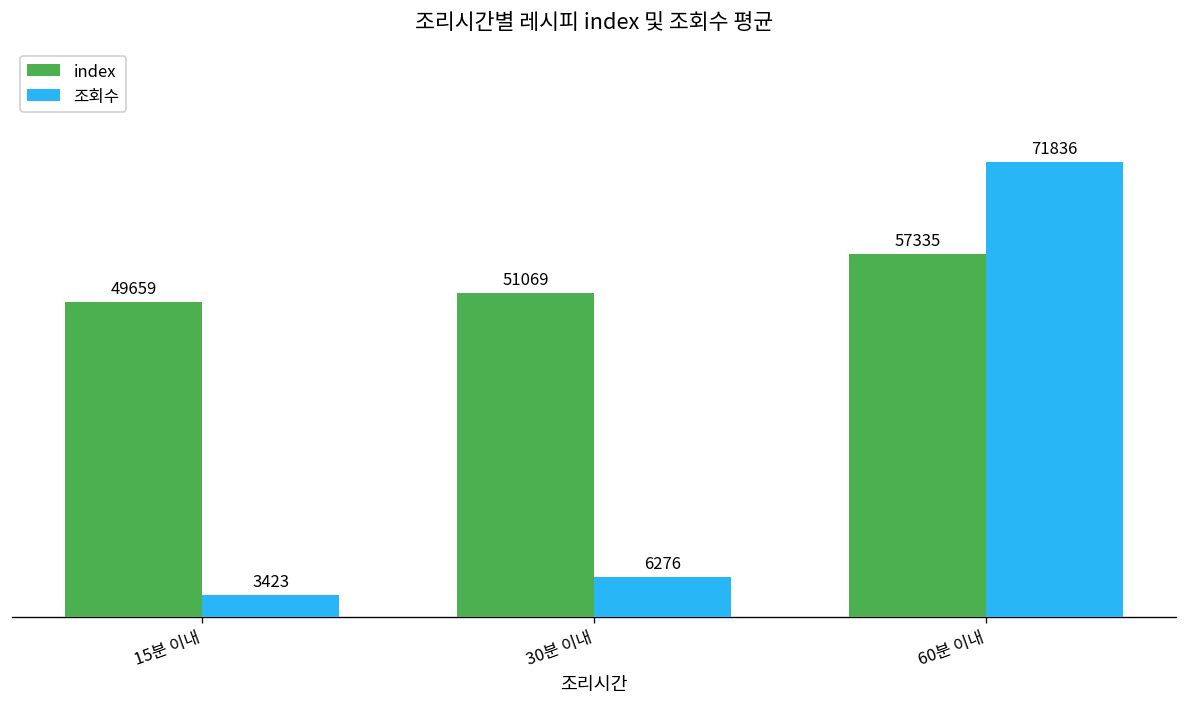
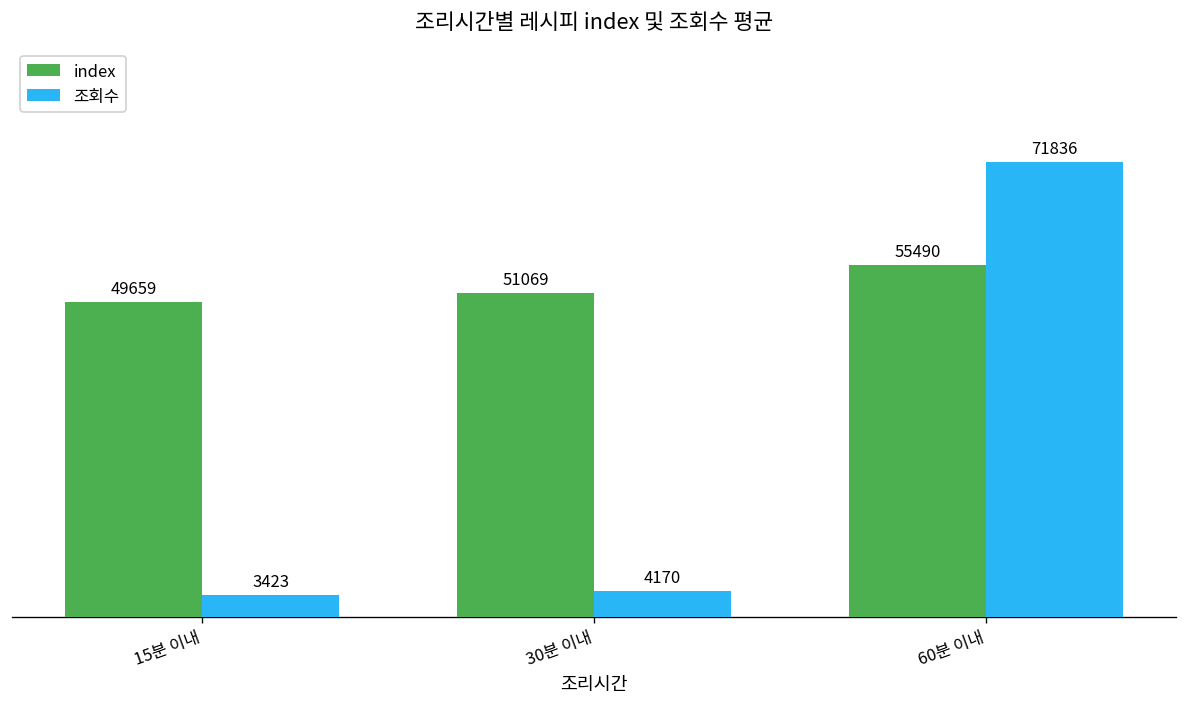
조회수, 30분 이내: 6276 -> 4170
index, 60분 이내: 57335 -> 55490
